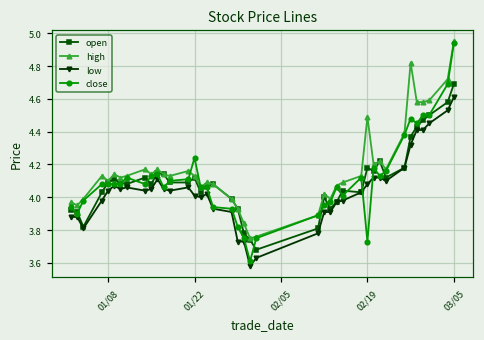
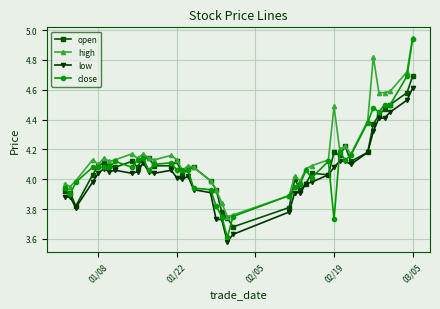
close, 01/22: 4.24 -> 4.06
